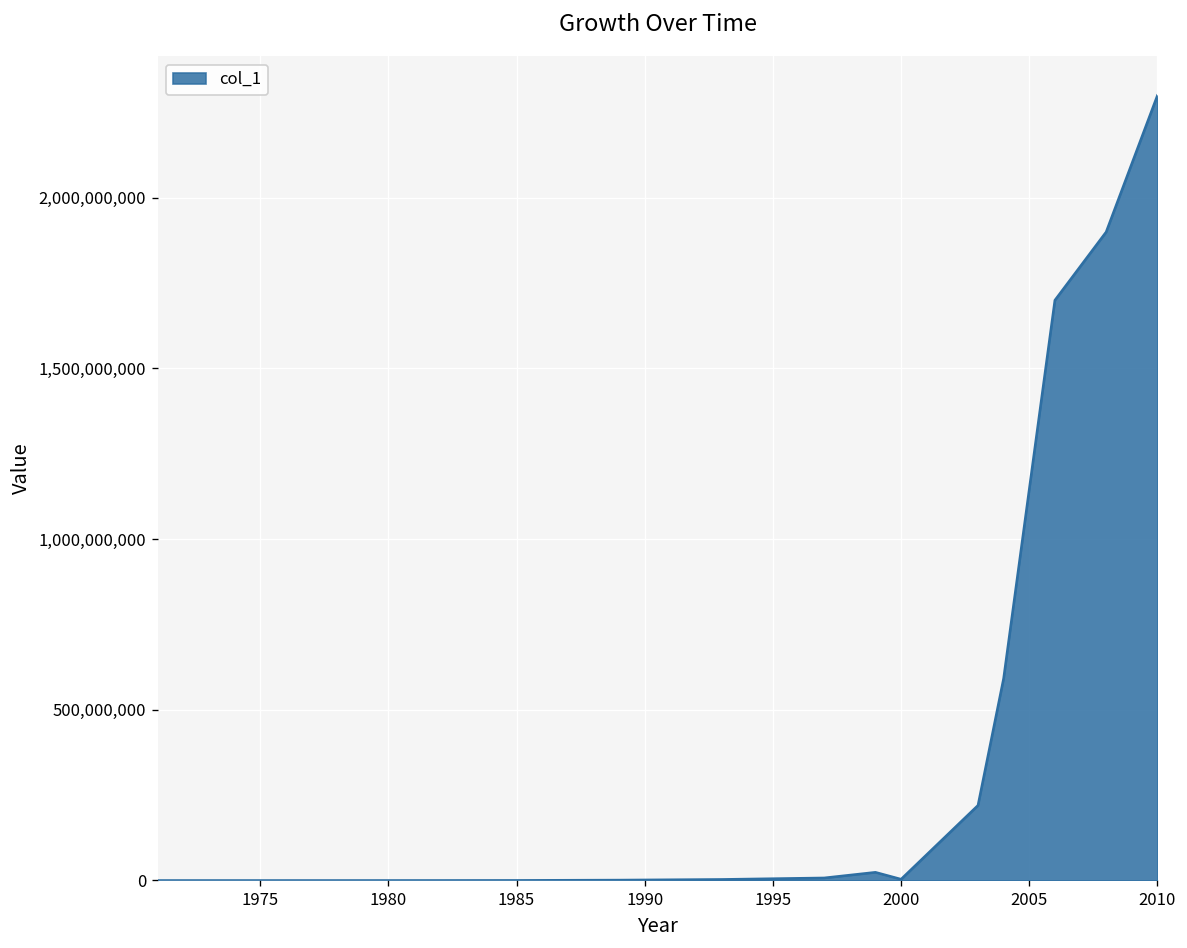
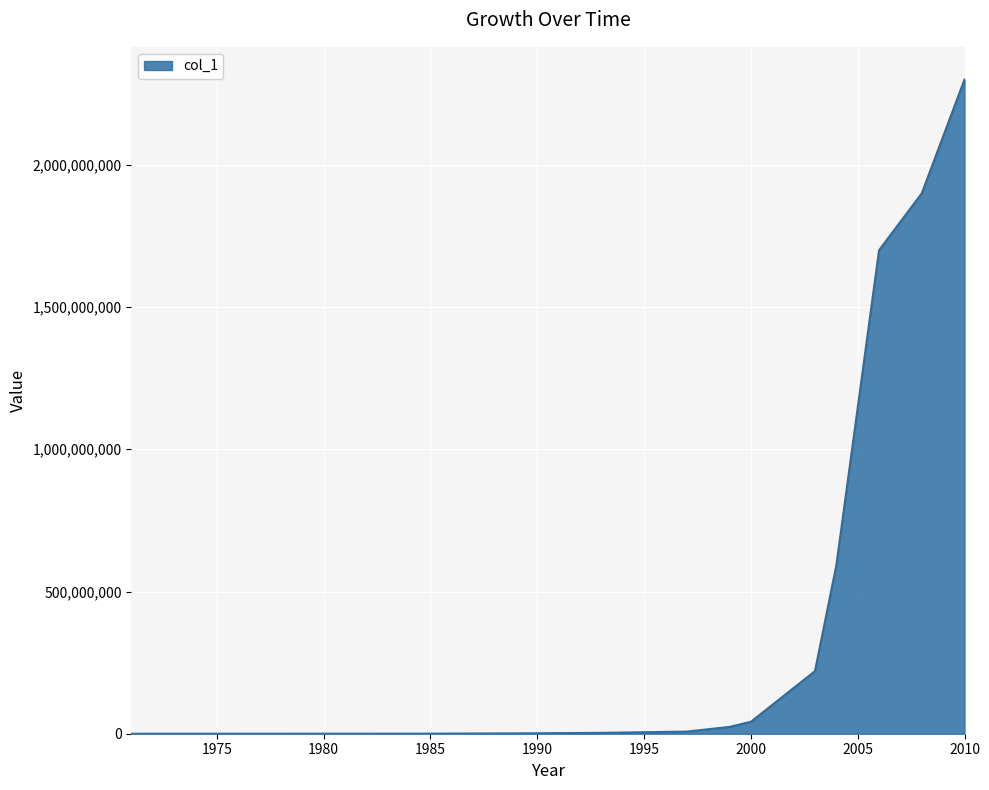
2000: 0 -> 40,000,000
